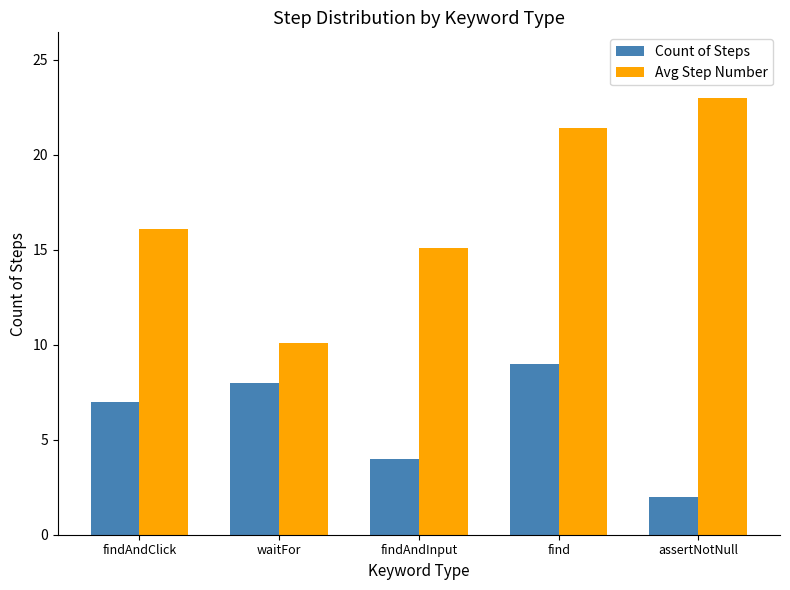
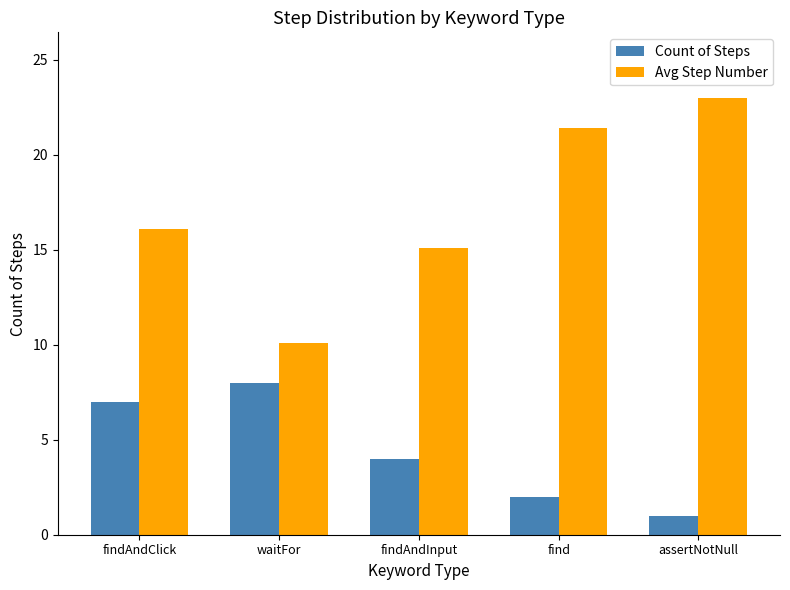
Count of Steps, find: 9 -> 2
Count of Steps, assertNotNull: 2 -> 1
